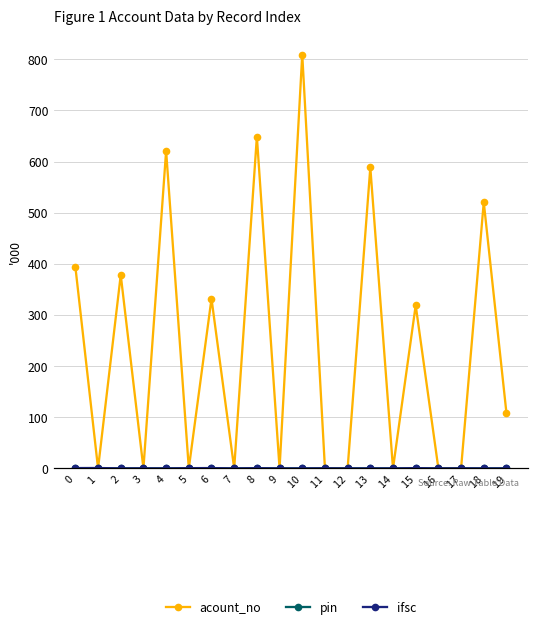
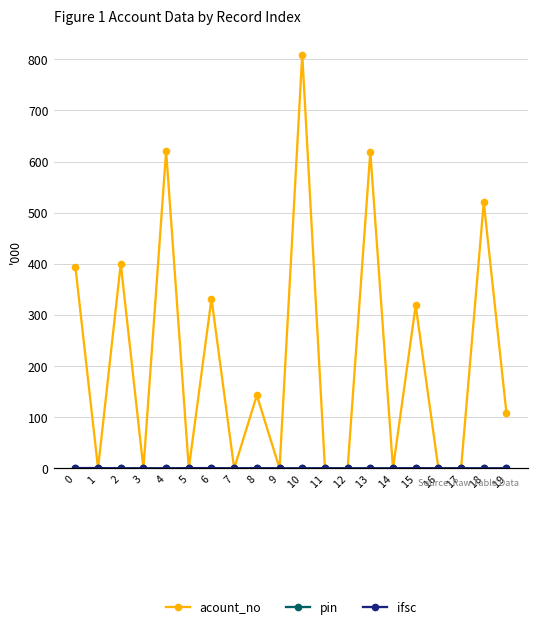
acount_no, 2: 380 -> 400
acount_no, 8: 650 -> 140
acount_no, 13: 590 -> 620
